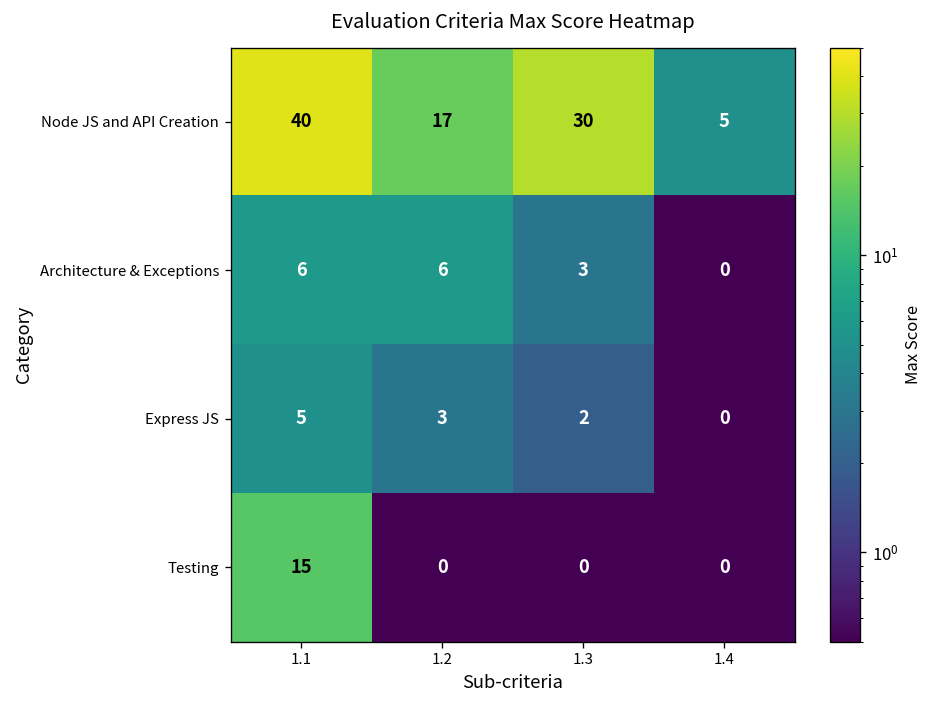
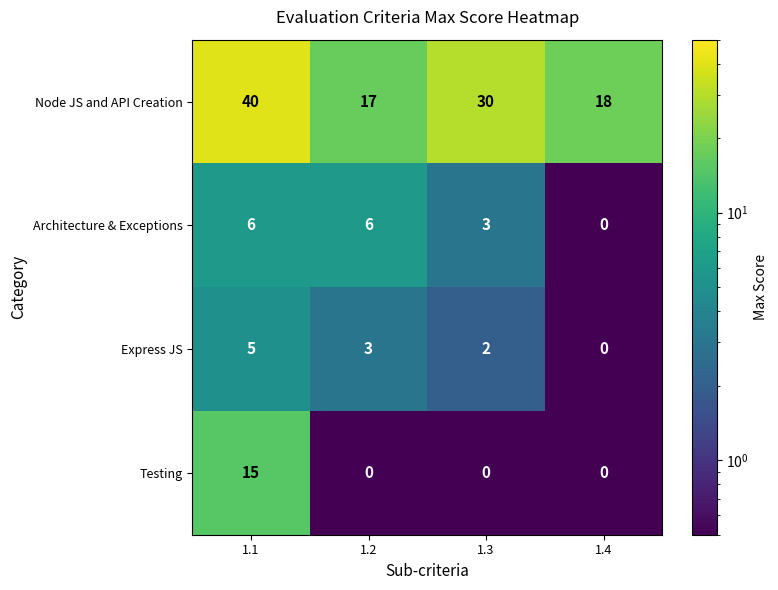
Node JS and API Creation, 1.4: 5 -> 18
